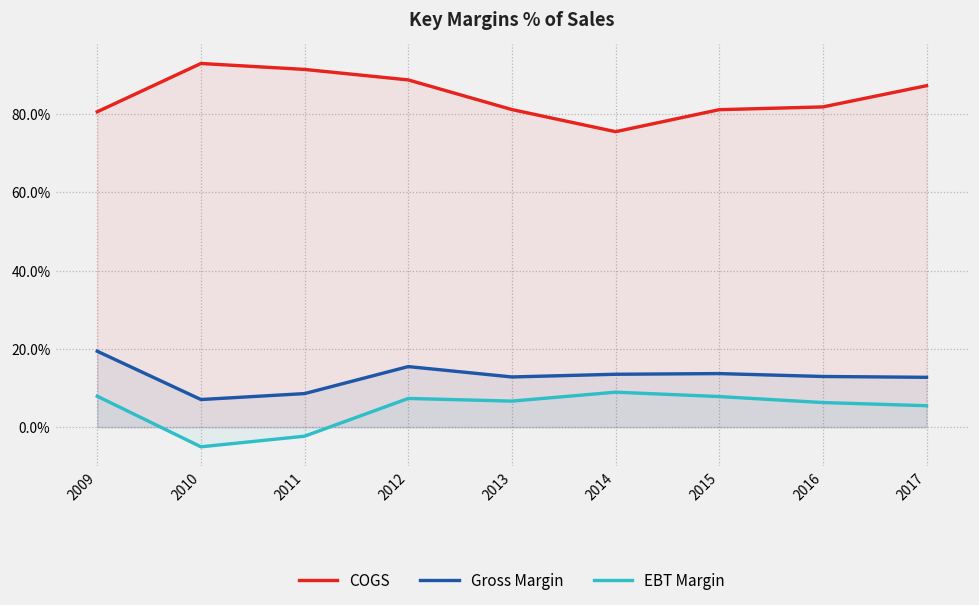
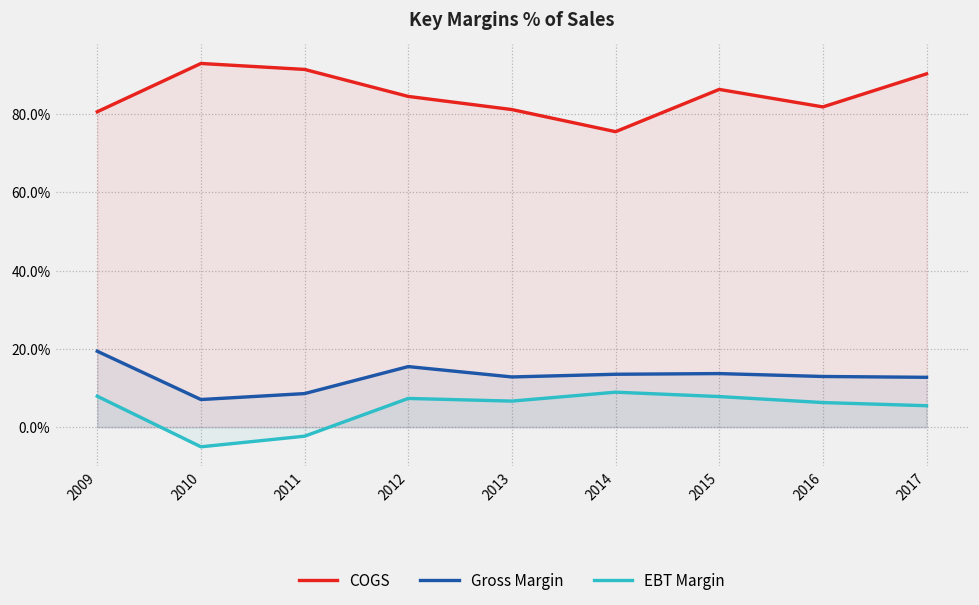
COGS, 2012: 89% -> 85%
COGS, 2015: 81% -> 86%
COGS, 2017: 87% -> 90%
